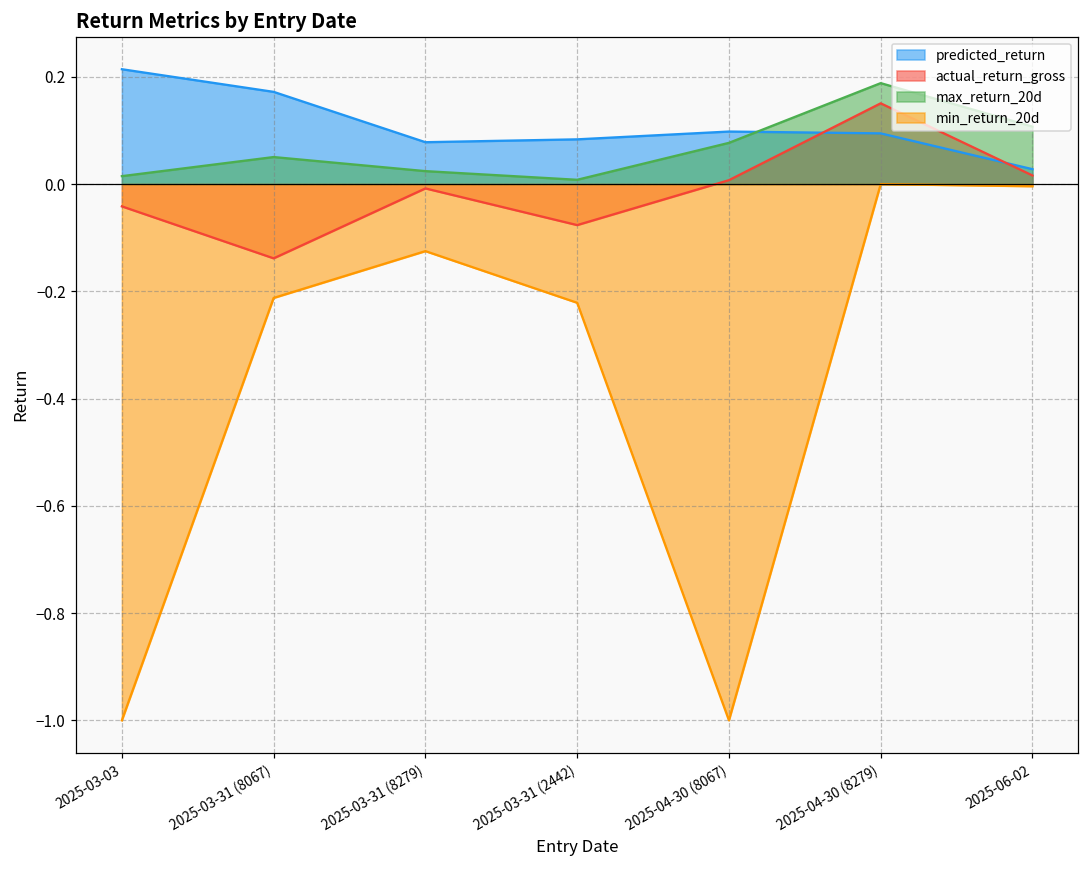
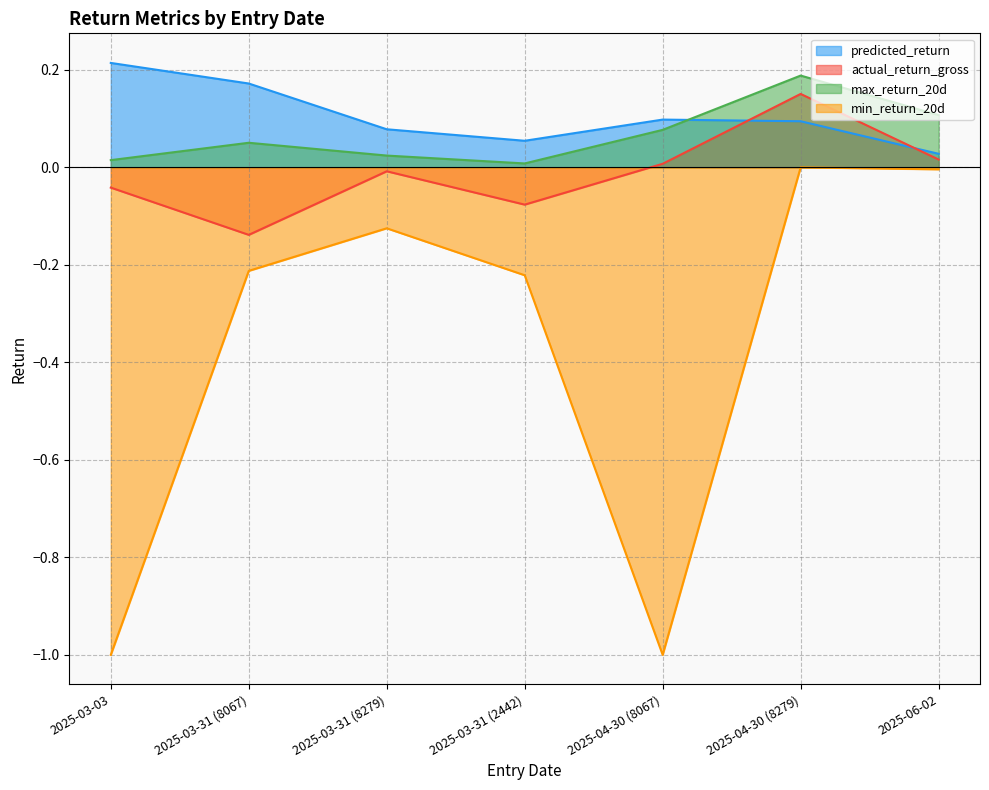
predicted_return, 2025-03-31 (2442): 0.08 -> 0.05
